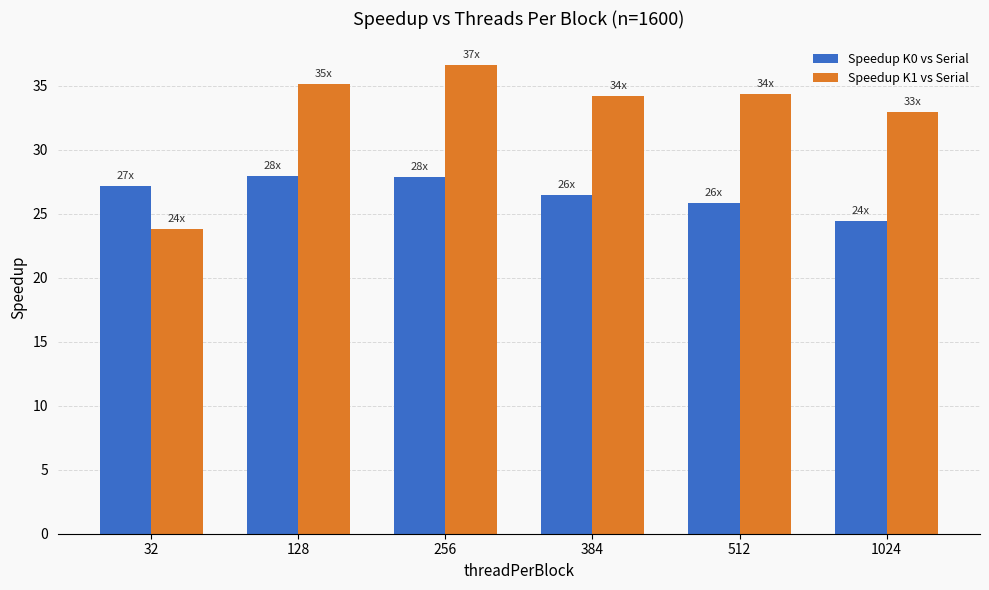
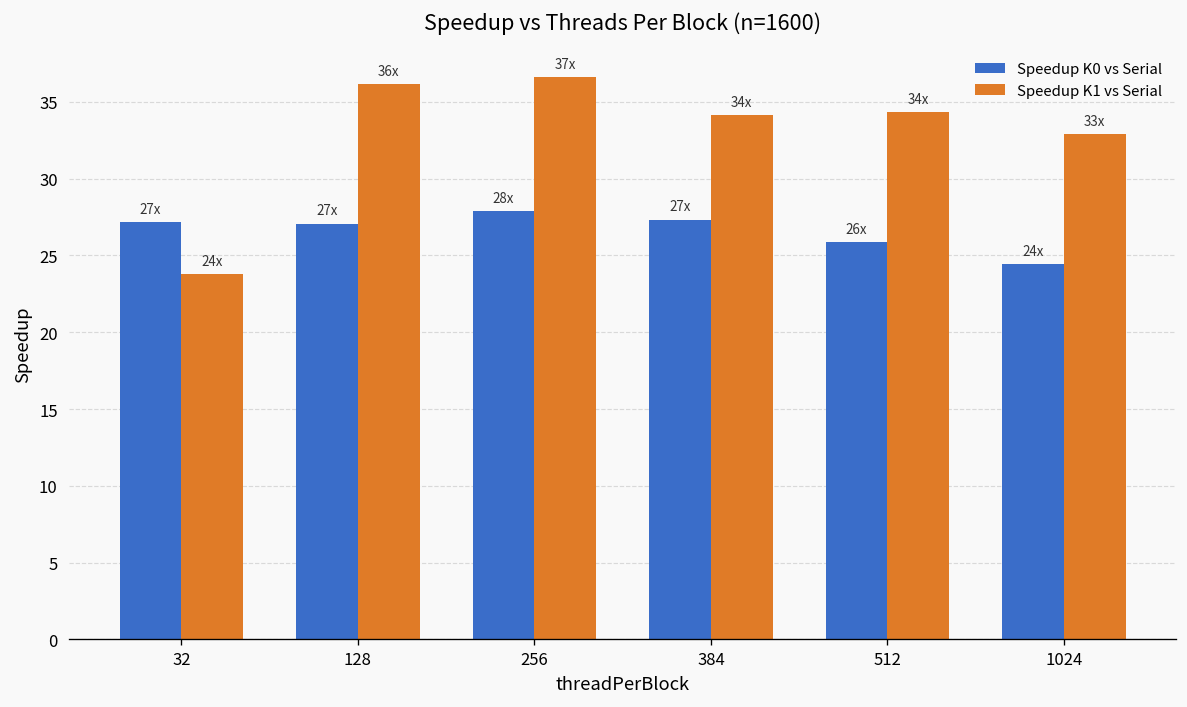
Speedup K0 vs Serial, 128: 28x -> 27x
Speedup K1 vs Serial, 128: 35x -> 36x
Speedup K0 vs Serial, 384: 26x -> 27x
